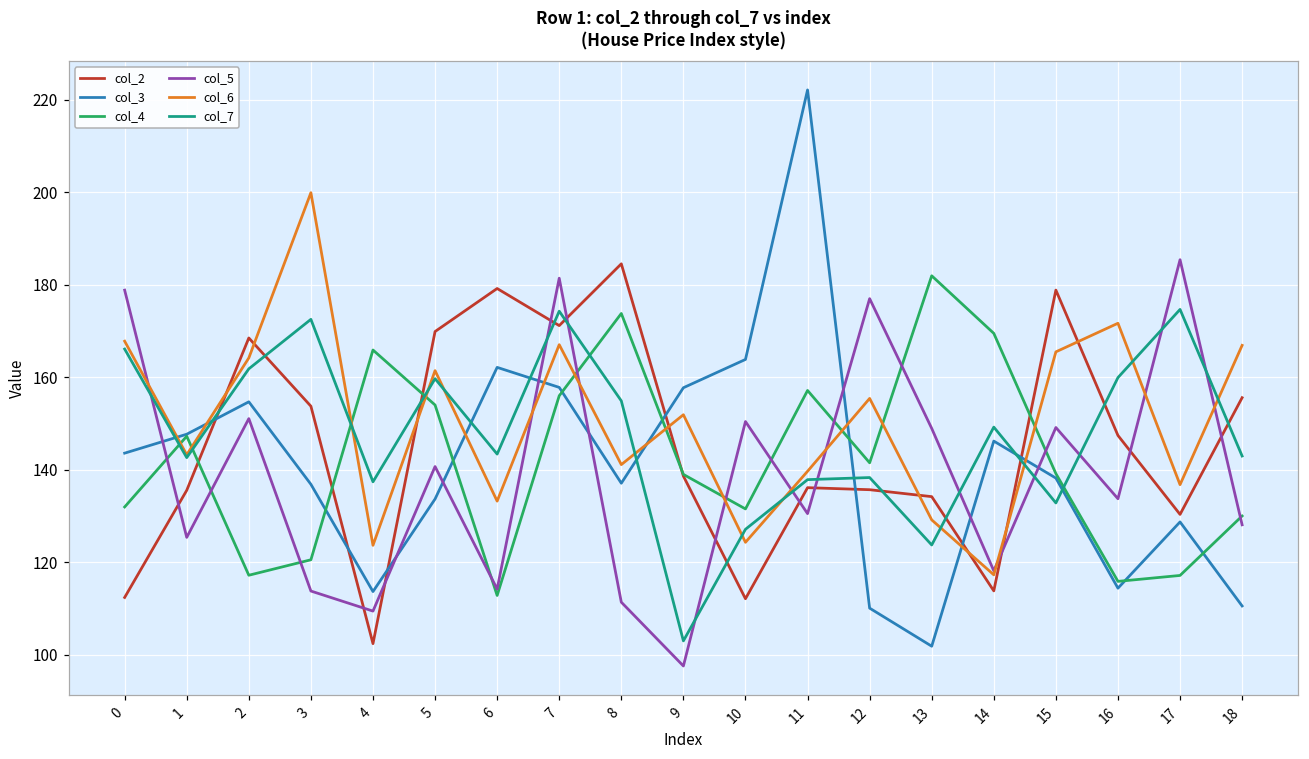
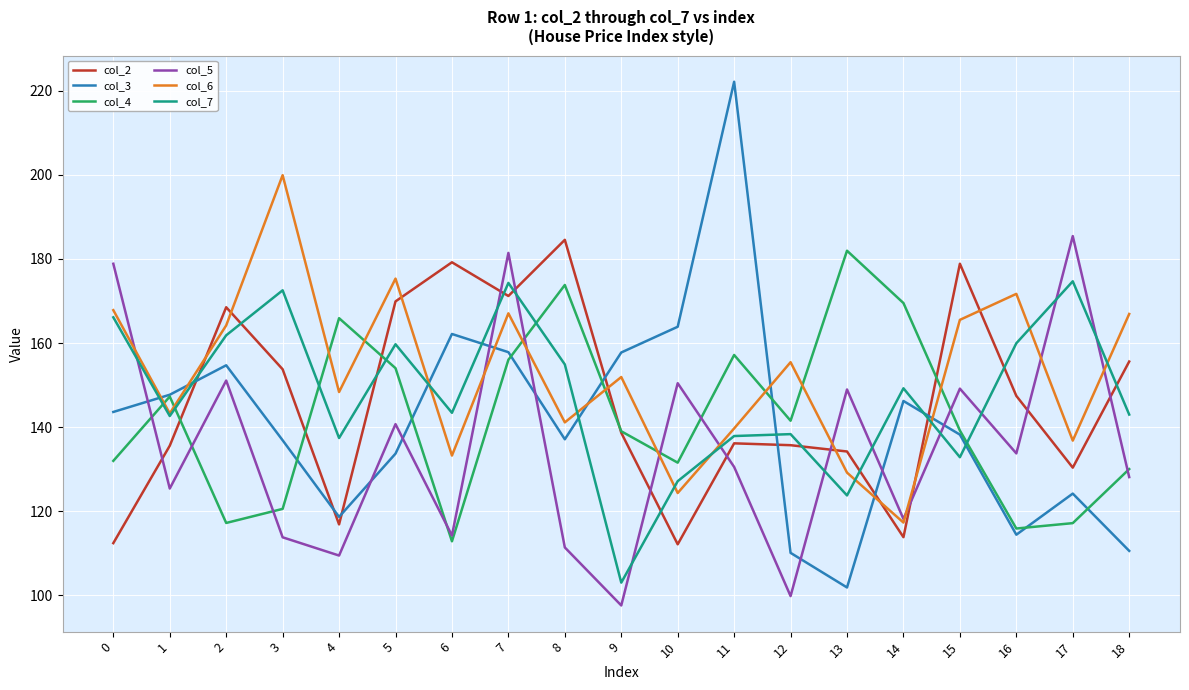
col_2, 4: 102 -> 117
col_3, 4: 114 -> 119
col_6, 4: 124 -> 148
col_6, 5: 161 -> 175
col_5, 12: 177 -> 100
col_3, 17: 129 -> 124
